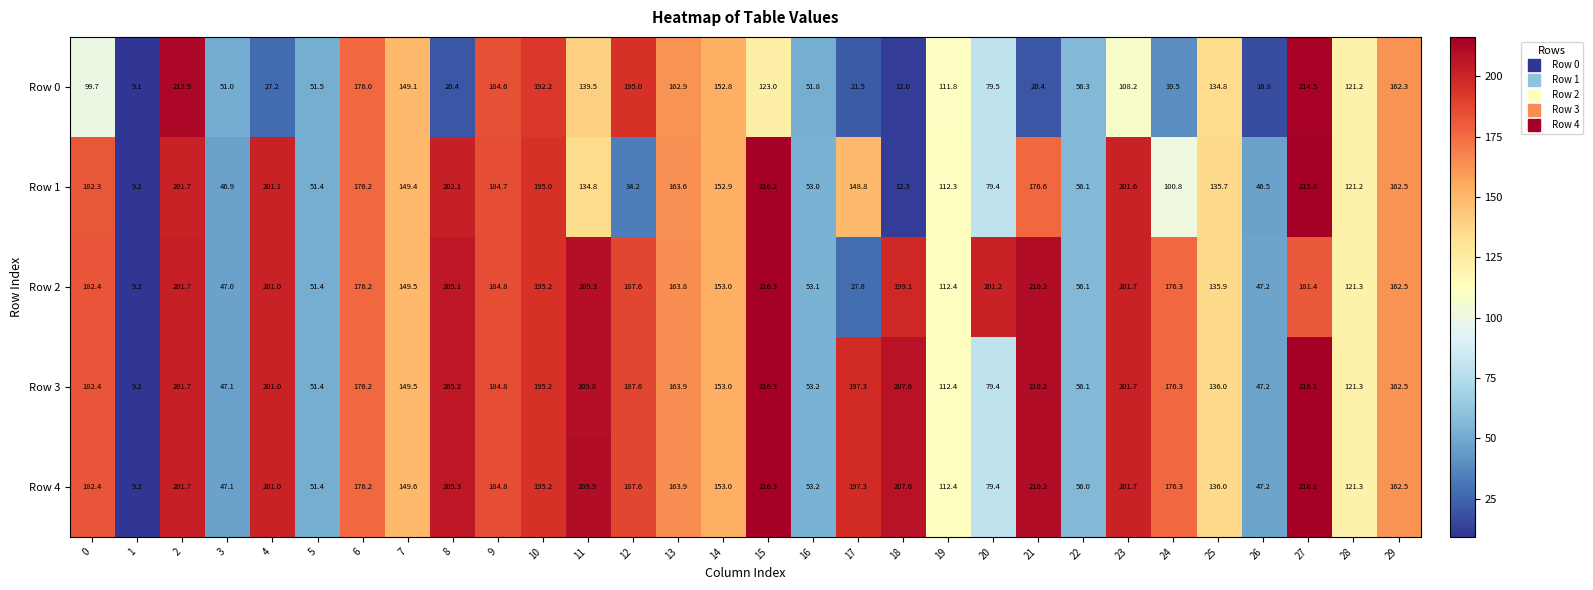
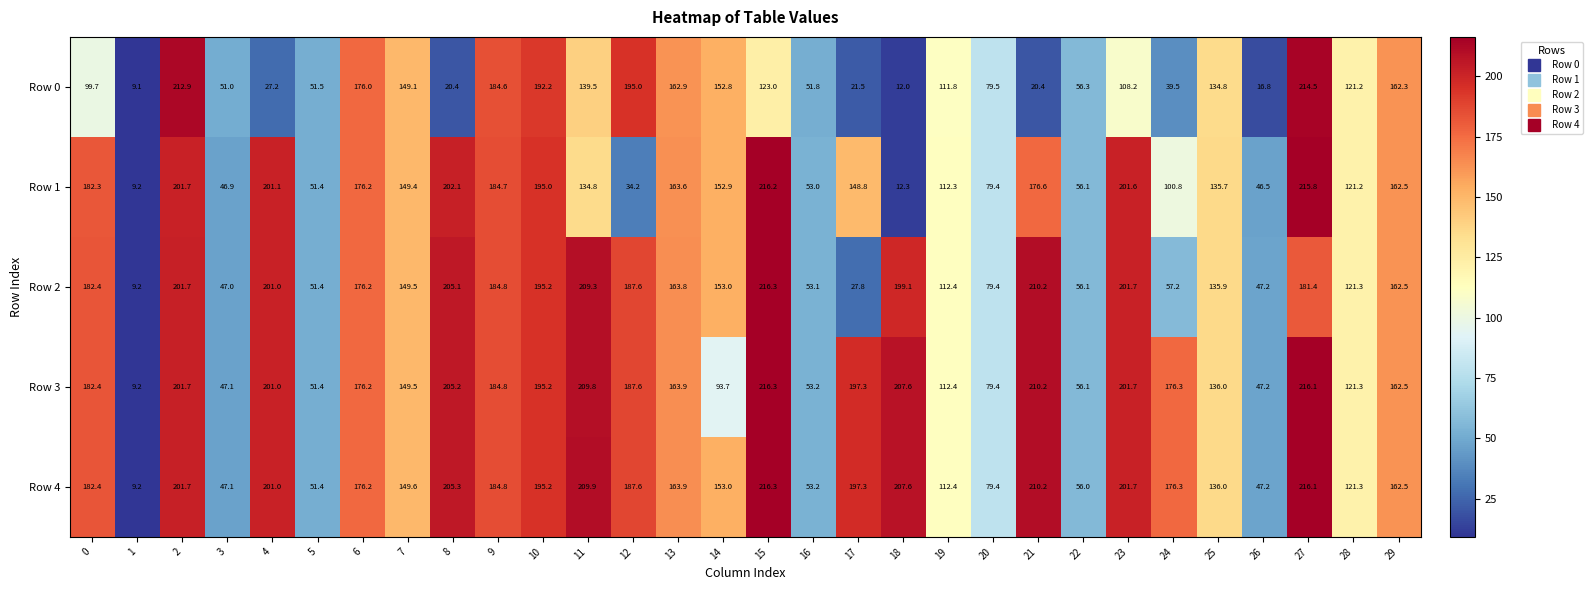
Row 2, 20: 201.2 -> 79.4
Row 2, 24: 176.3 -> 57.2
Row 3, 14: 153.0 -> 93.7
